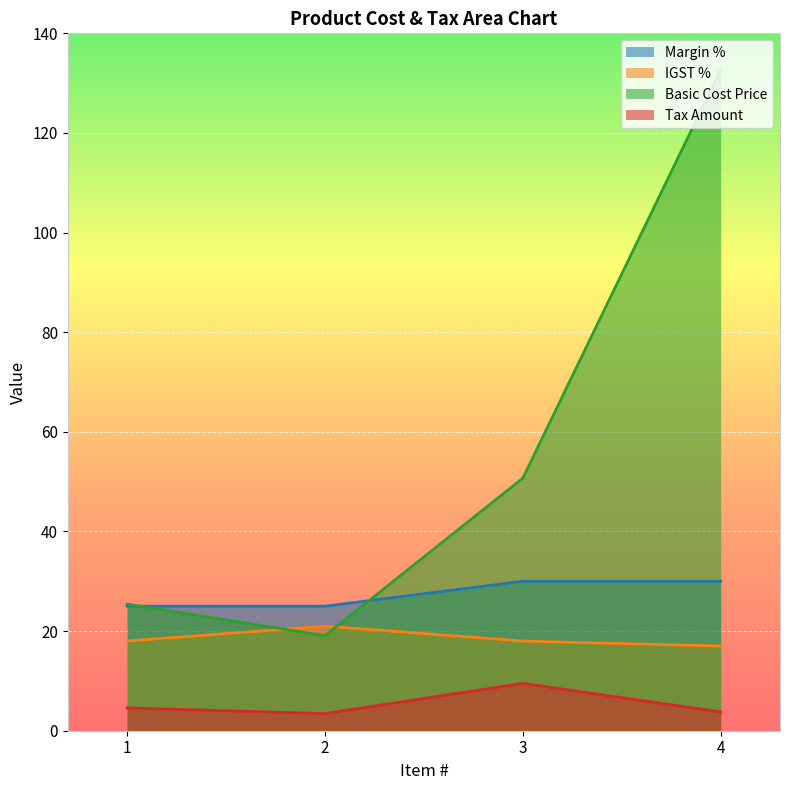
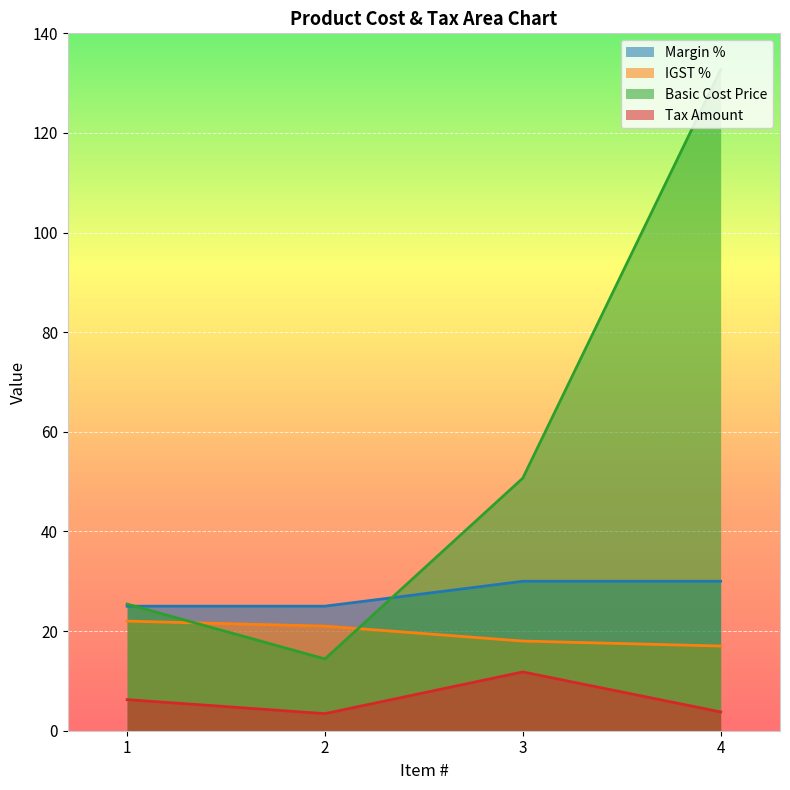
IGST %, 1: 18 -> 22
Tax Amount, 1: 5 -> 6
Basic Cost Price, 2: 19 -> 14
Tax Amount, 3: 10 -> 12
